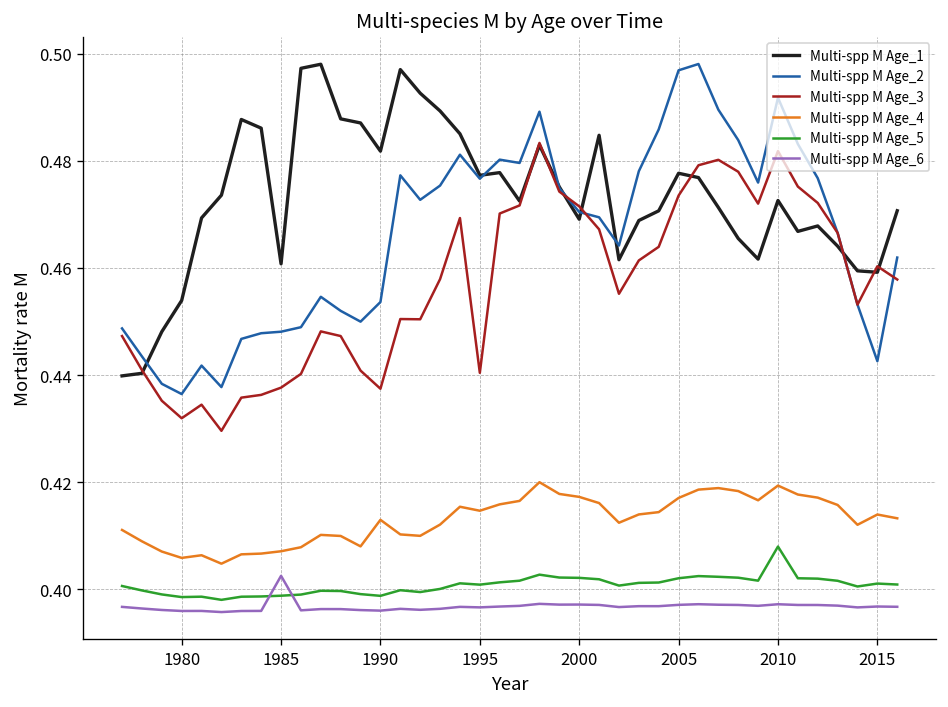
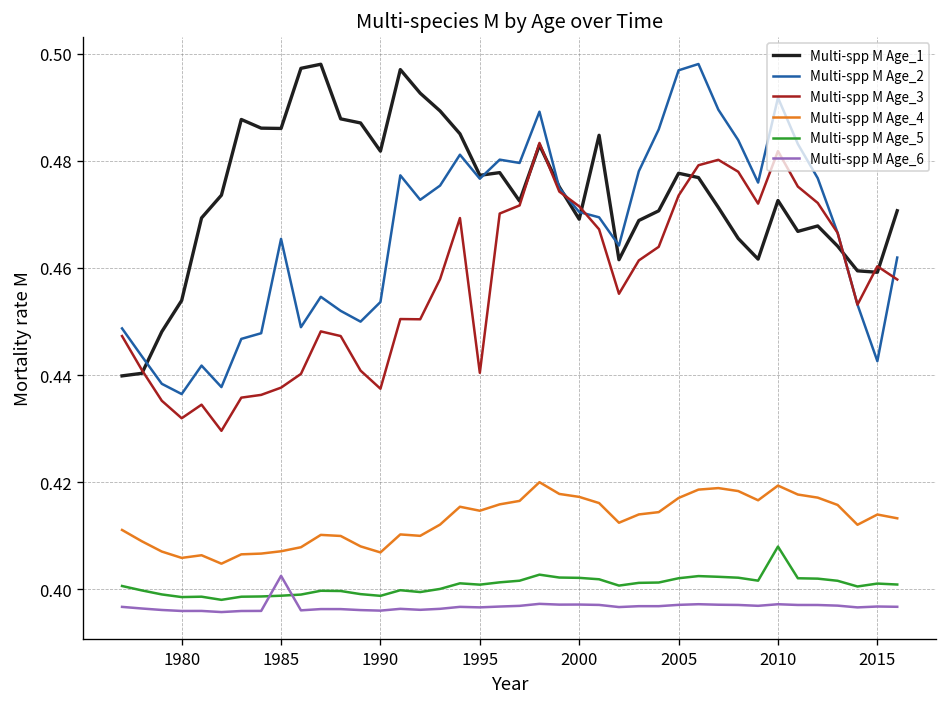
Multi-spp M Age_1, 1985: 0.461 -> 0.486
Multi-spp M Age_2, 1985: 0.448 -> 0.465
Multi-spp M Age_4, 1990: 0.413 -> 0.407
